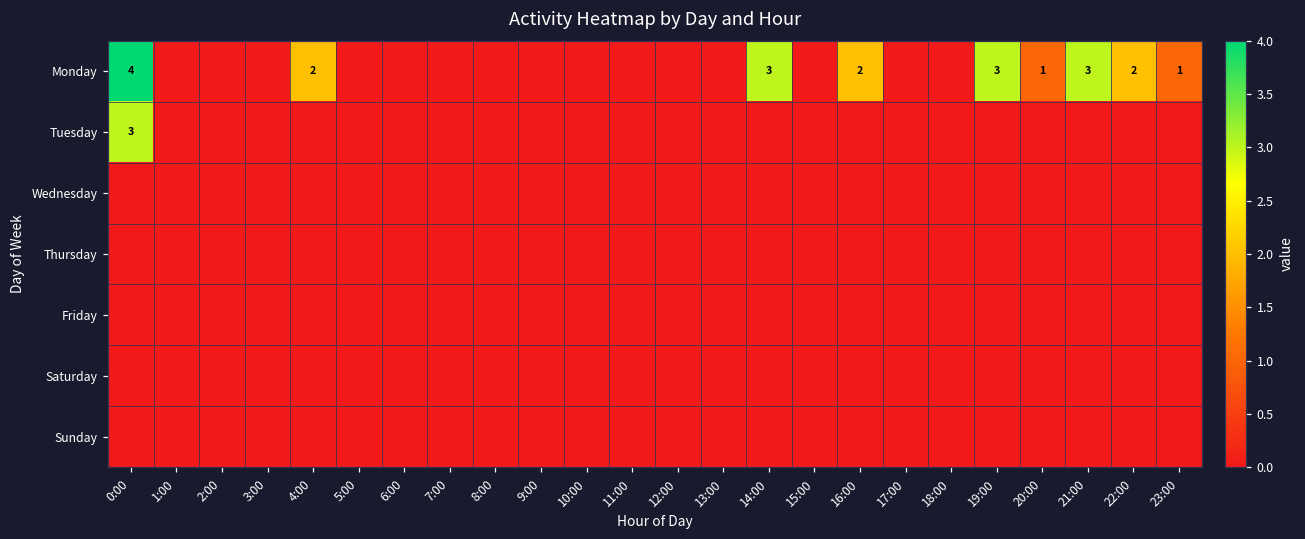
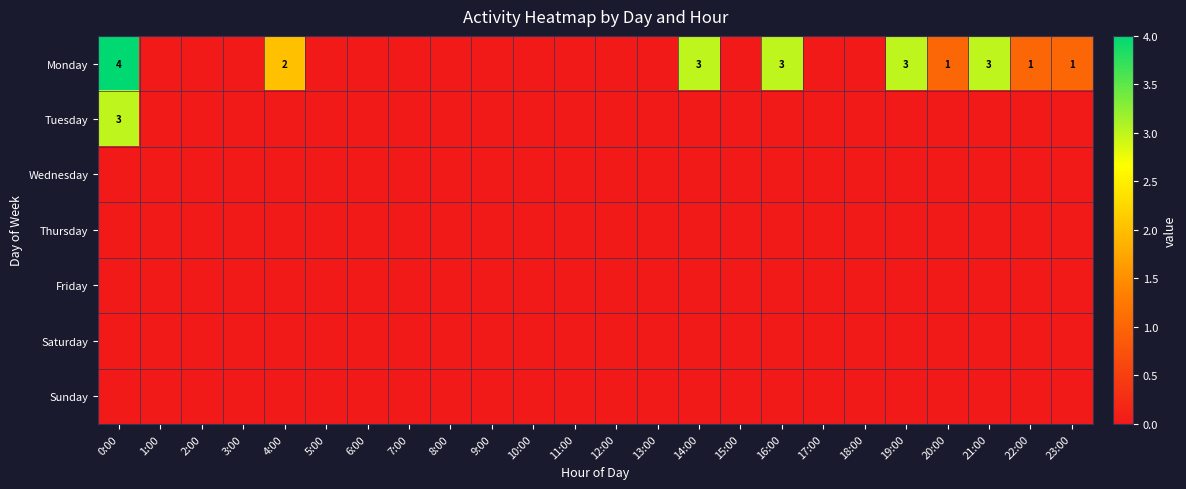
Monday, 16:00: 2 -> 3
Monday, 22:00: 2 -> 1
